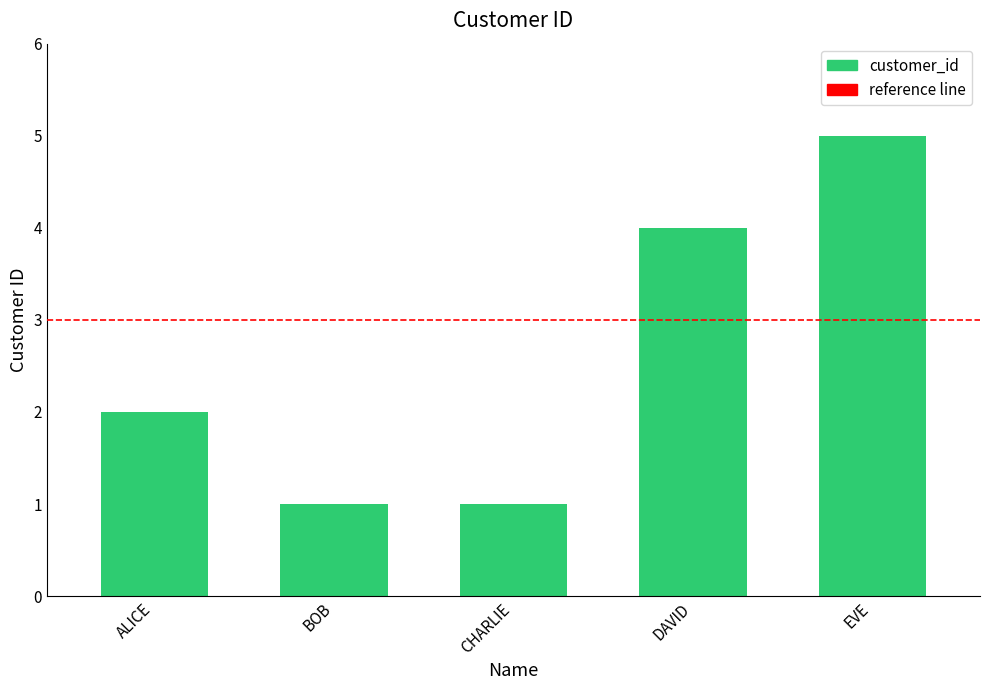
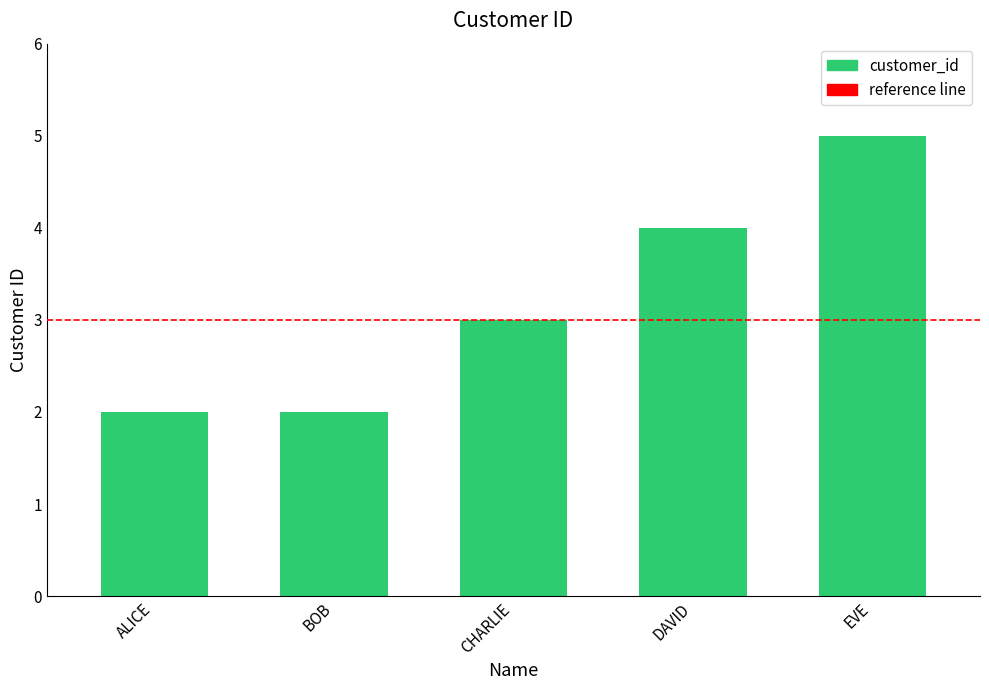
BOB: 1 -> 2
CHARLIE: 1 -> 3
